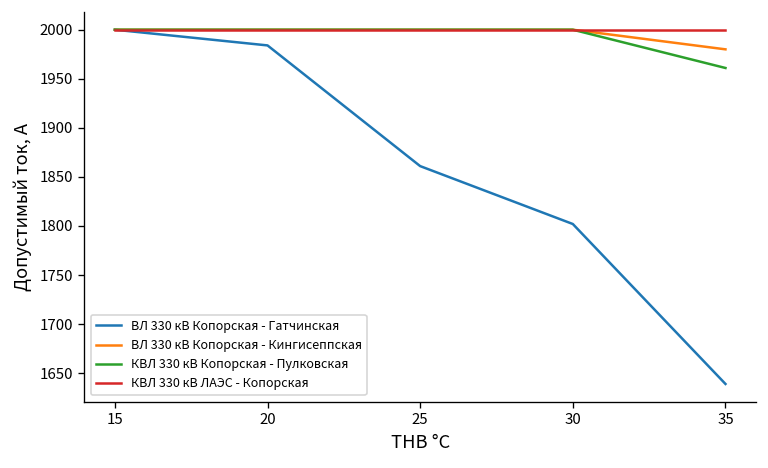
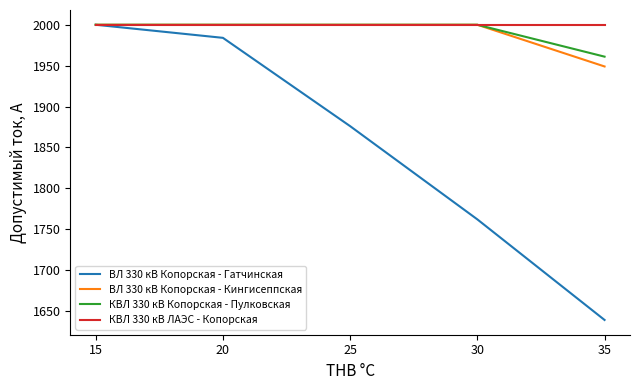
ВЛ 330 кВ Копорская - Гатчинская, 25: 1860 -> 1880
ВЛ 330 кВ Копорская - Гатчинская, 30: 1800 -> 1760
ВЛ 330 кВ Копорская - Кингисеппская, 35: 1980 -> 1950
